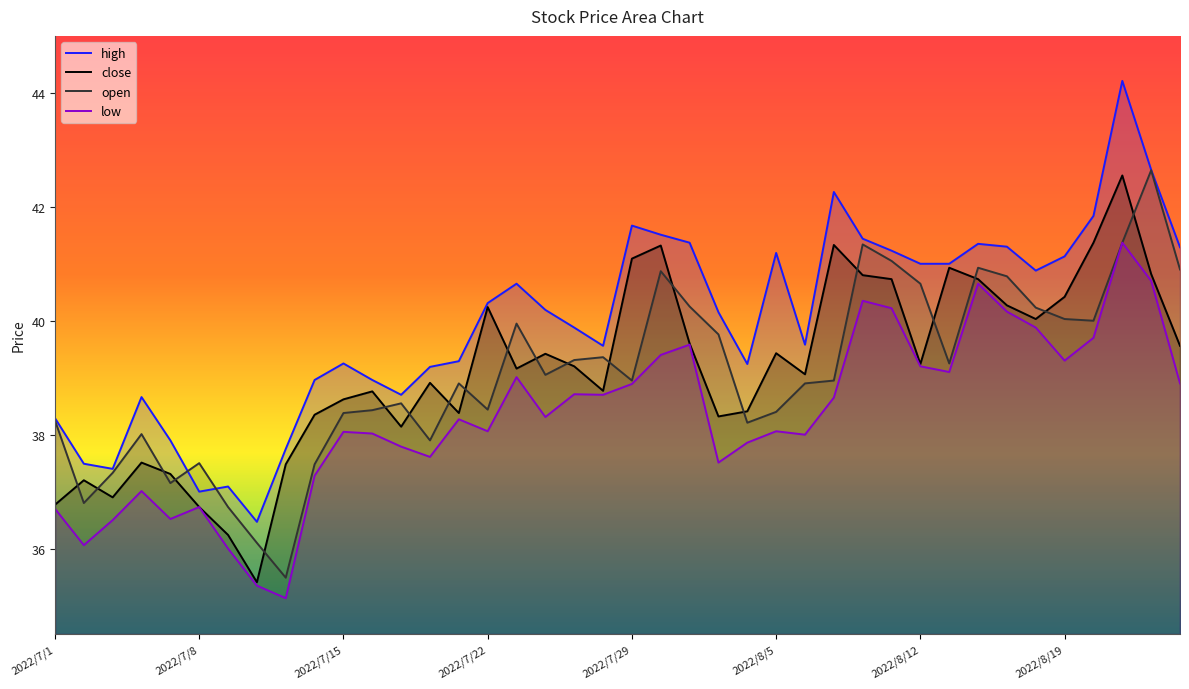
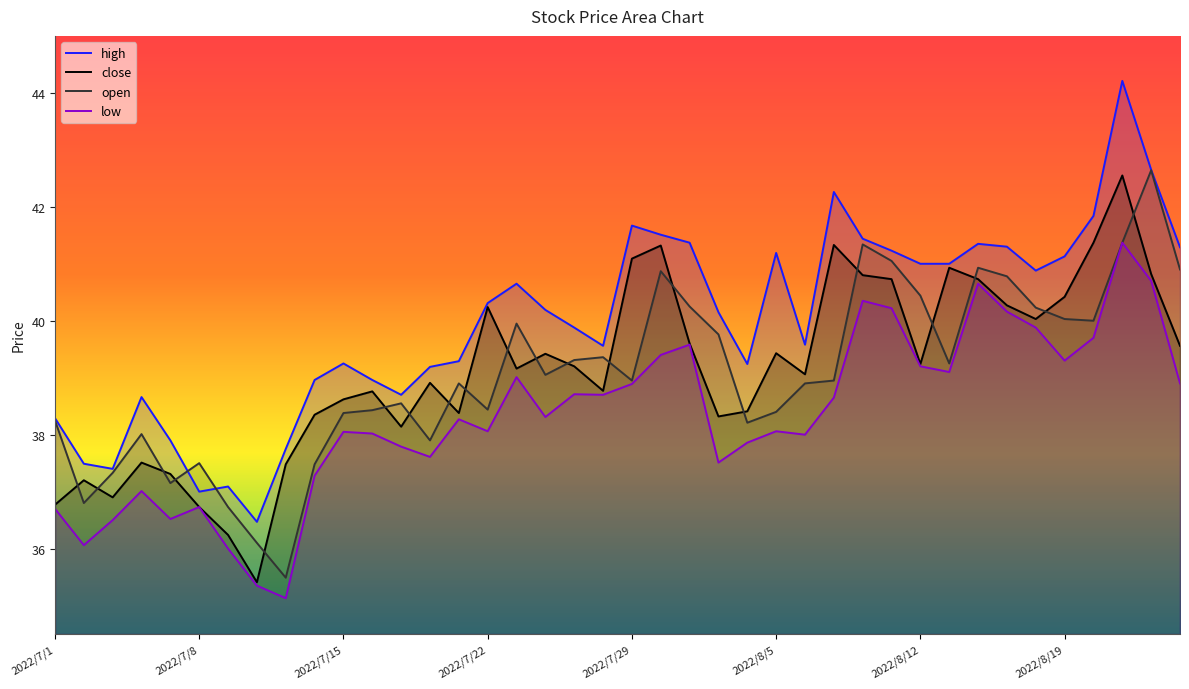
open, 2022/8/12: 40.7 -> 40.4
